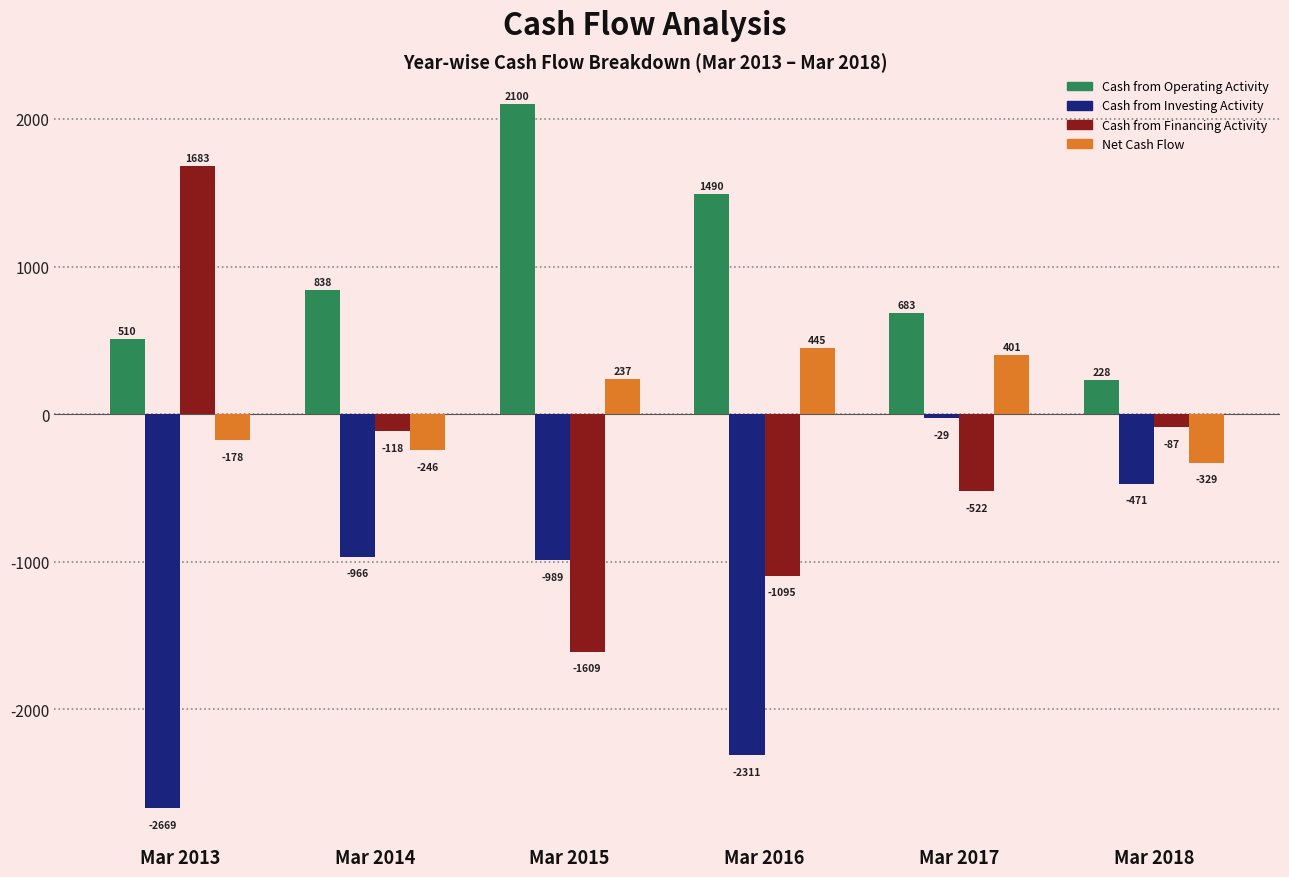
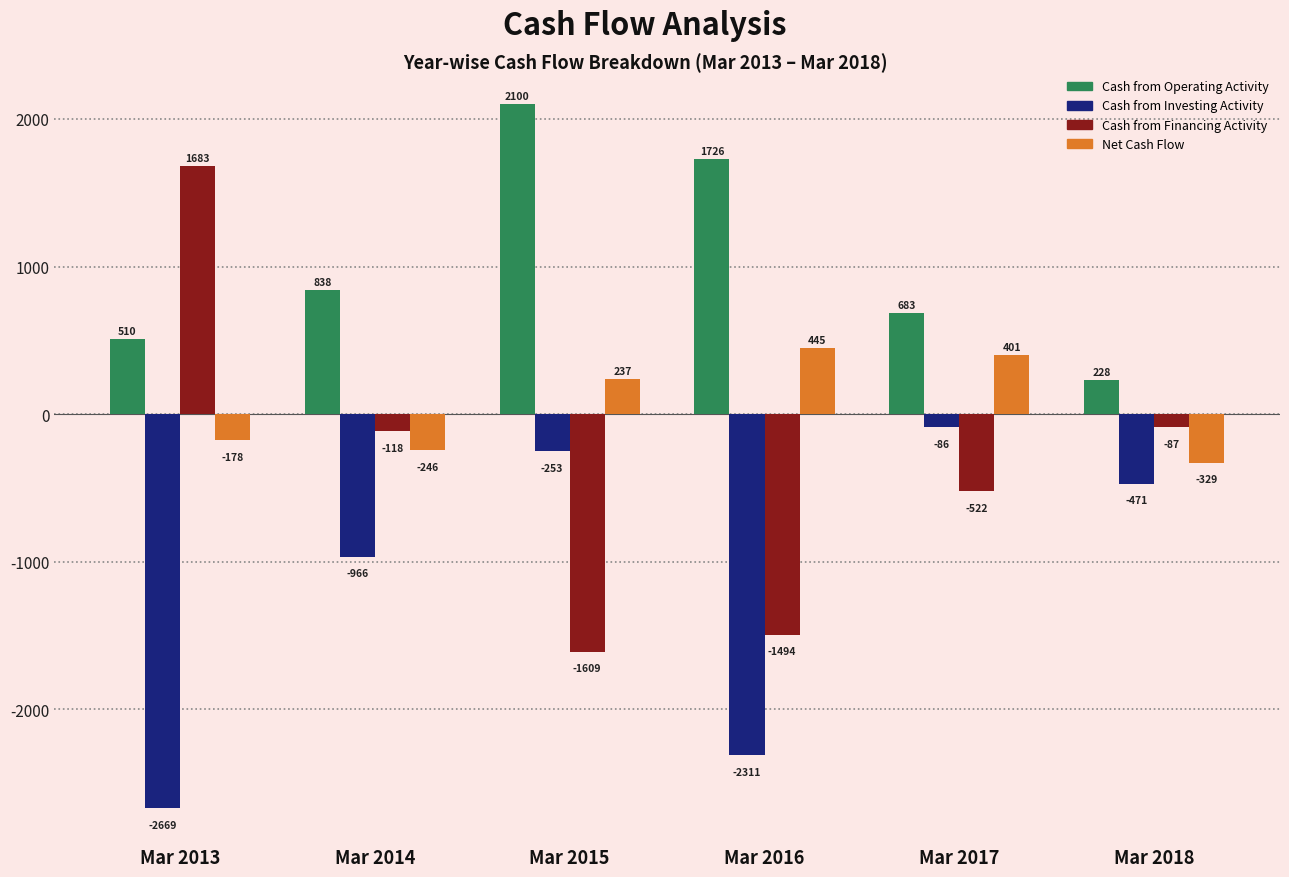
Cash from Investing Activity, Mar 2015: -989 -> -253
Cash from Operating Activity, Mar 2016: 1490 -> 1726
Cash from Financing Activity, Mar 2016: -1095 -> -1494
Cash from Investing Activity, Mar 2017: -29 -> -86
